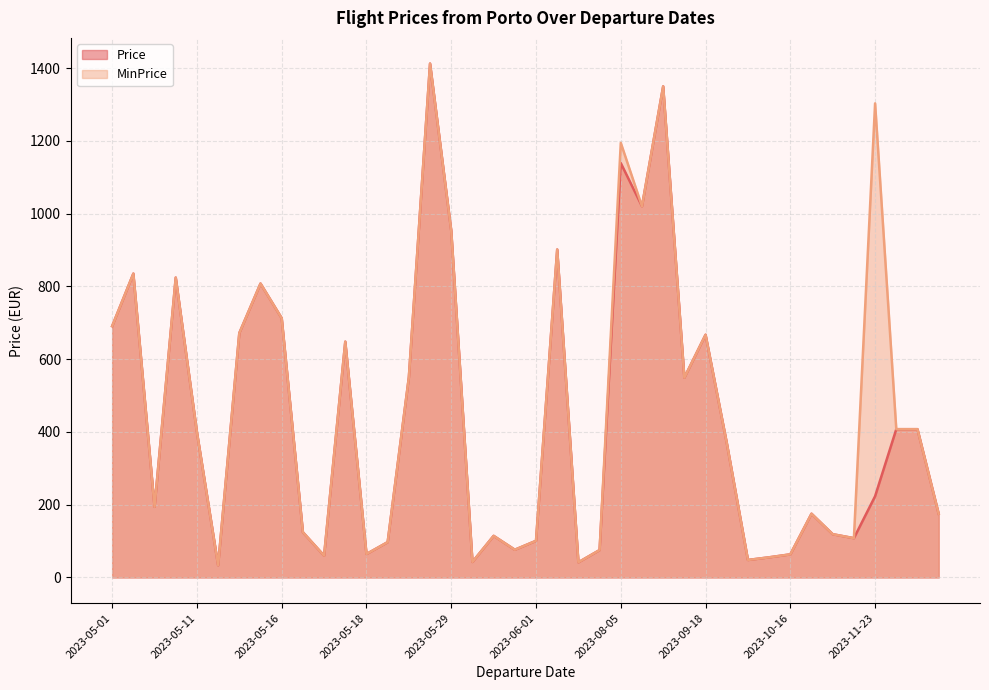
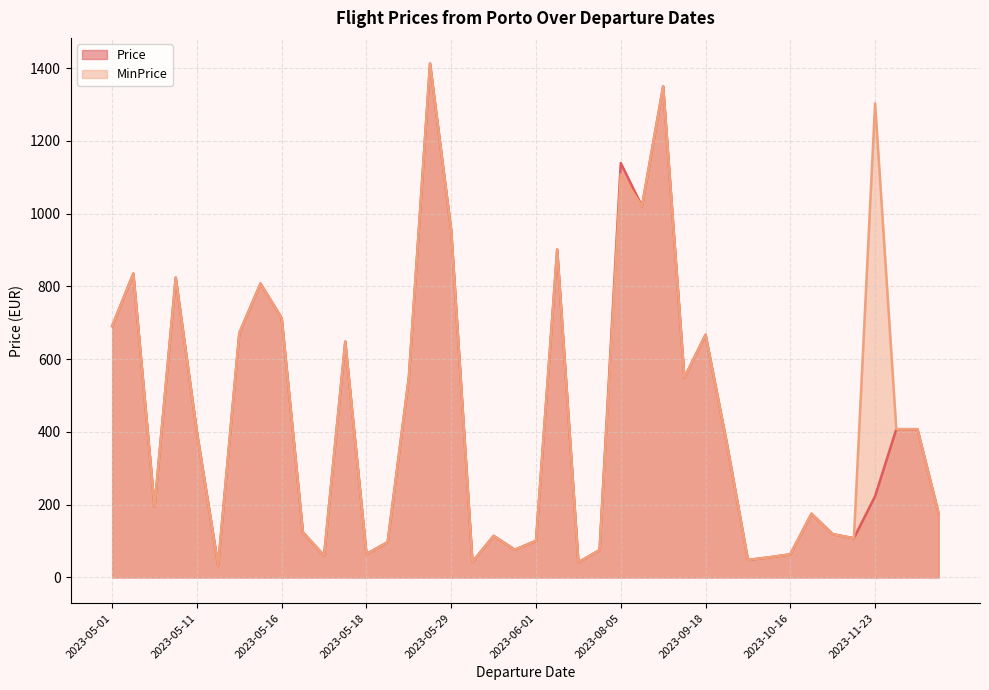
MinPrice, 2023-08-05: 1190 -> 1110
